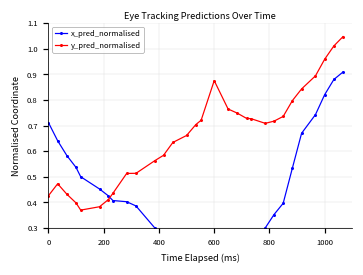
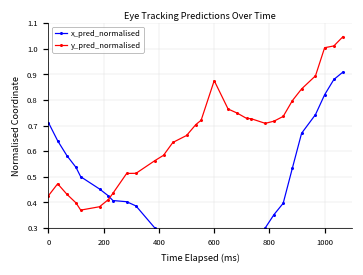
y_pred_normalised, 1000: 0.96 -> 1.00
